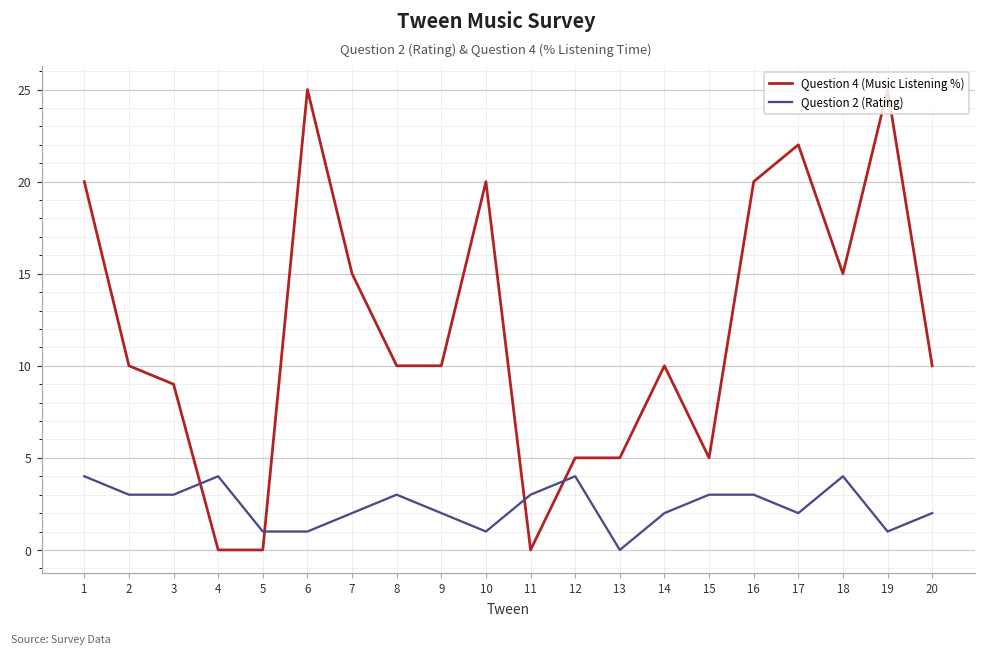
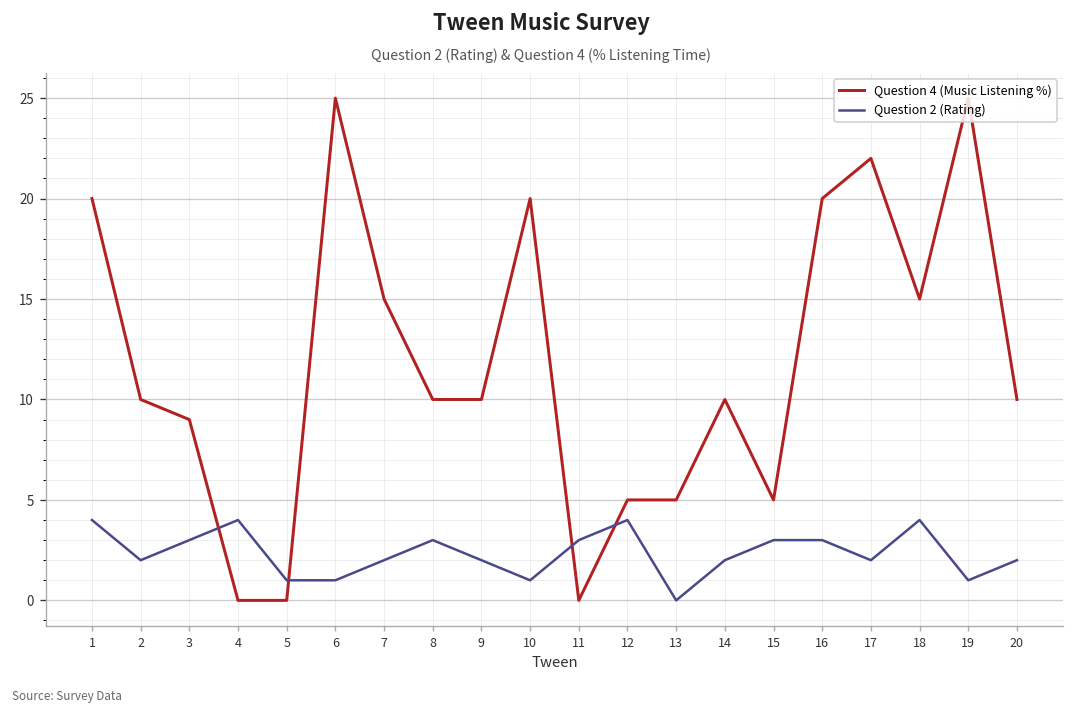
Question 2 (Rating), 2: 3 -> 2
